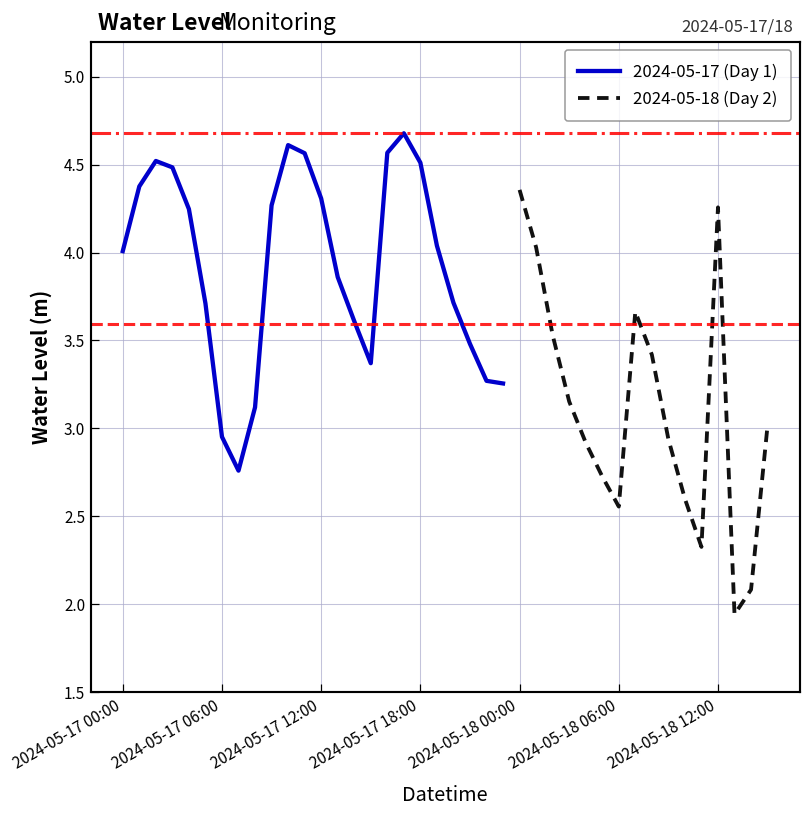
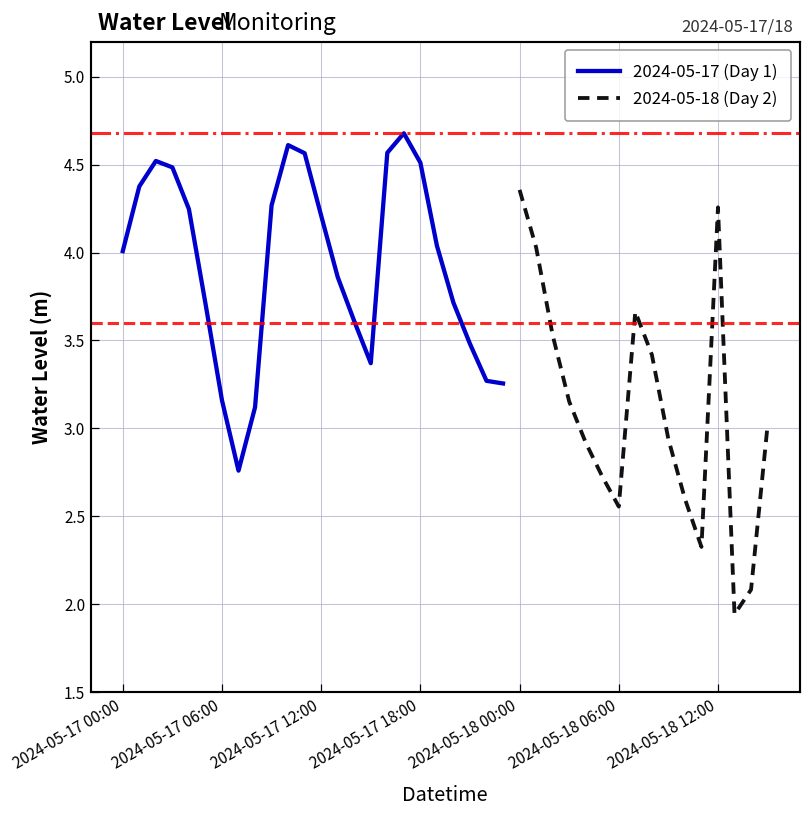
2024-05-17 (Day 1), 2024-05-17 06:00: 2.95 -> 3.16
2024-05-17 (Day 1), 2024-05-17 12:00: 4.31 -> 4.21
